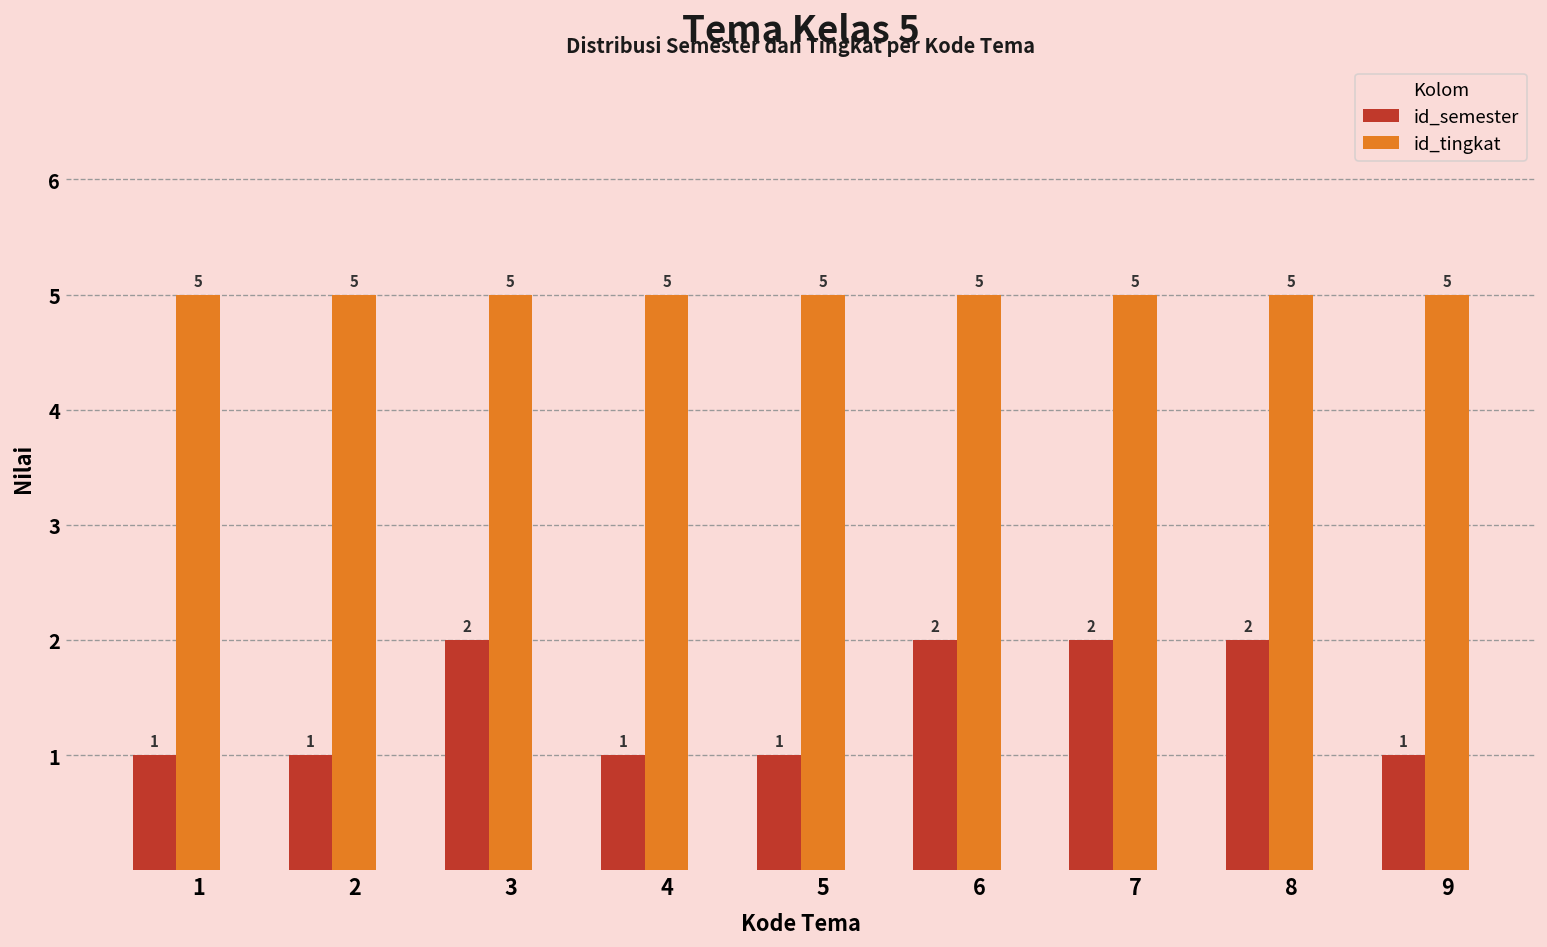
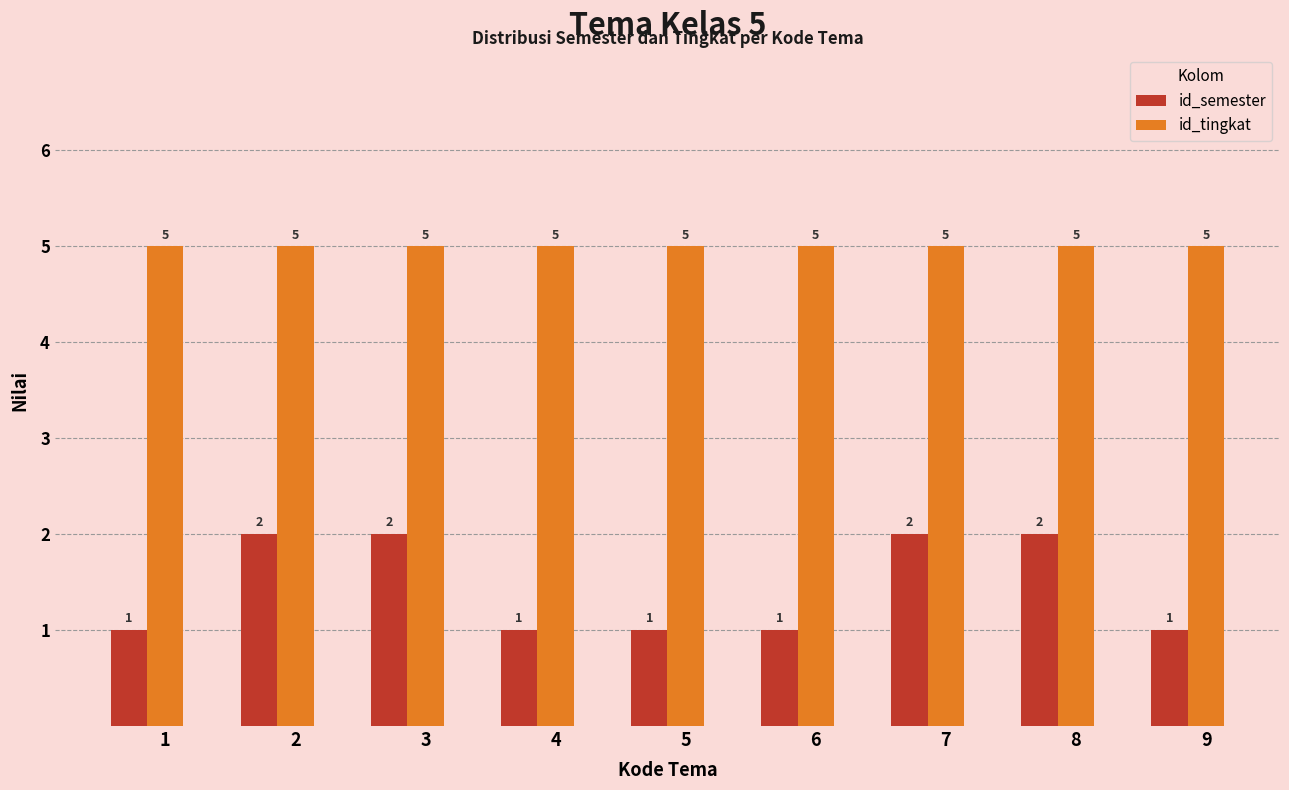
id_semester, 2: 1 -> 2
id_semester, 6: 2 -> 1
